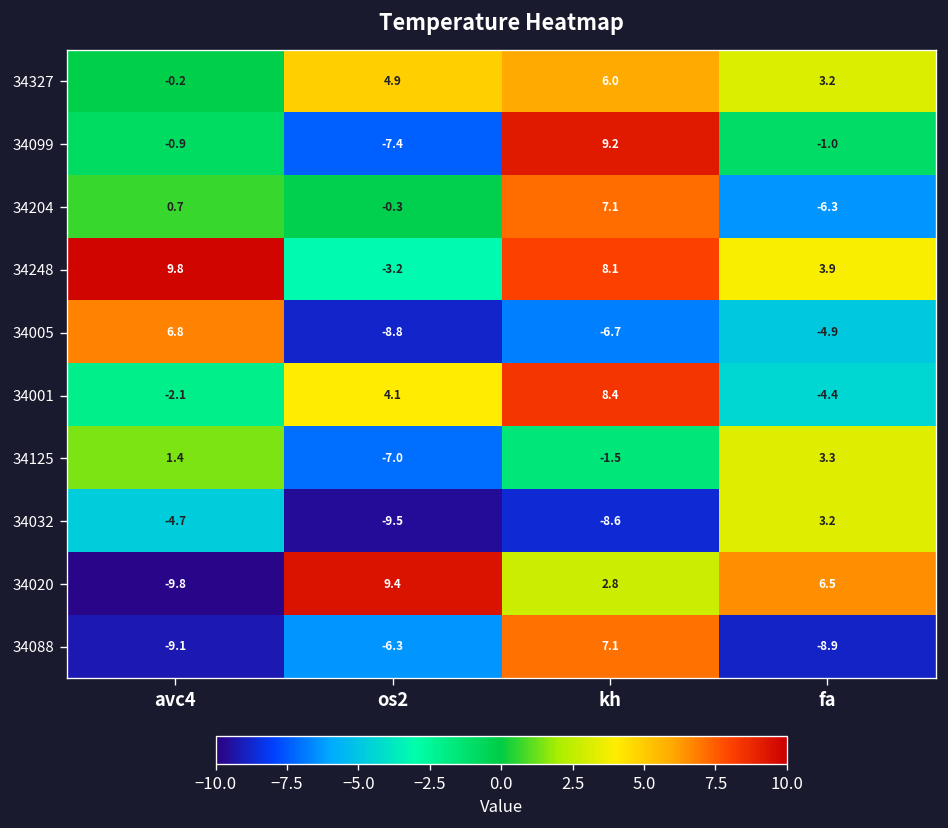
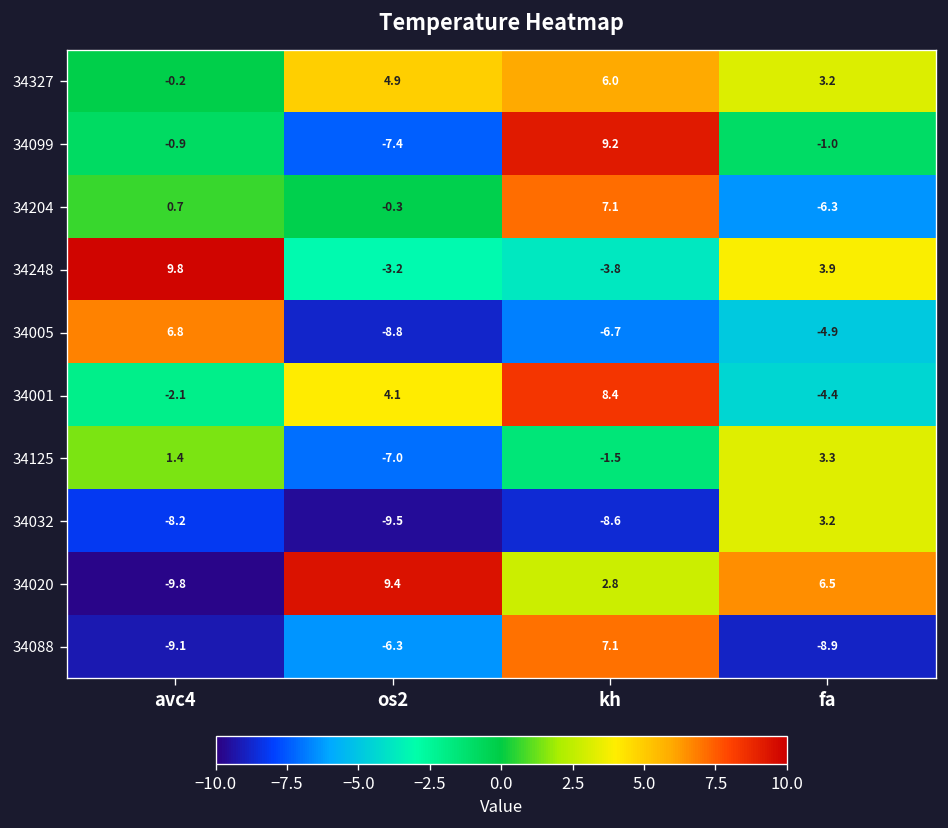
34248, kh: 8.1 -> -3.8
34032, avc4: -4.7 -> -8.2
